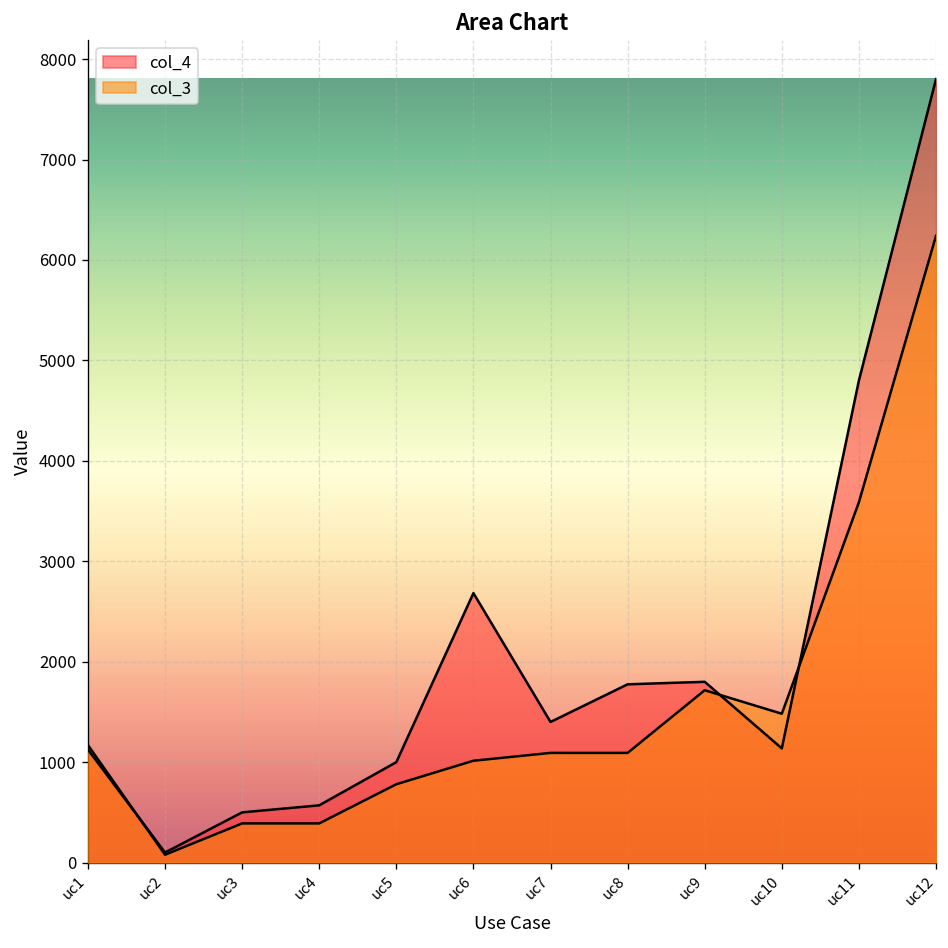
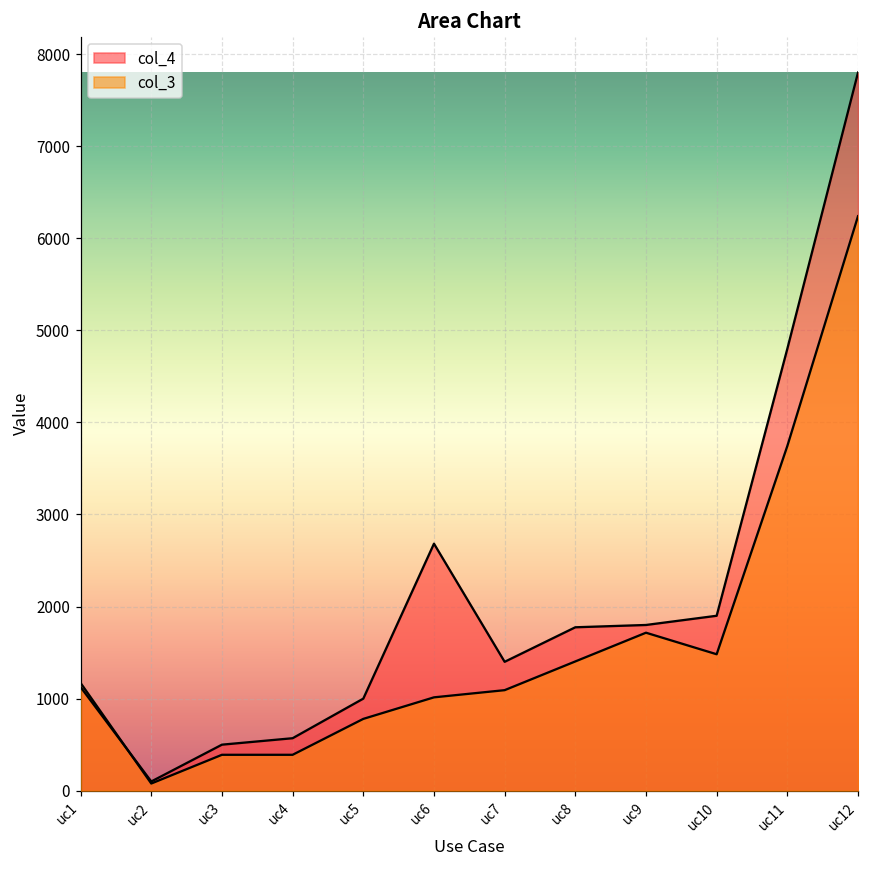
col_3, uc8: 1100 -> 1400
col_4, uc10: 1100 -> 1900
col_3, uc11: 3600 -> 3700
